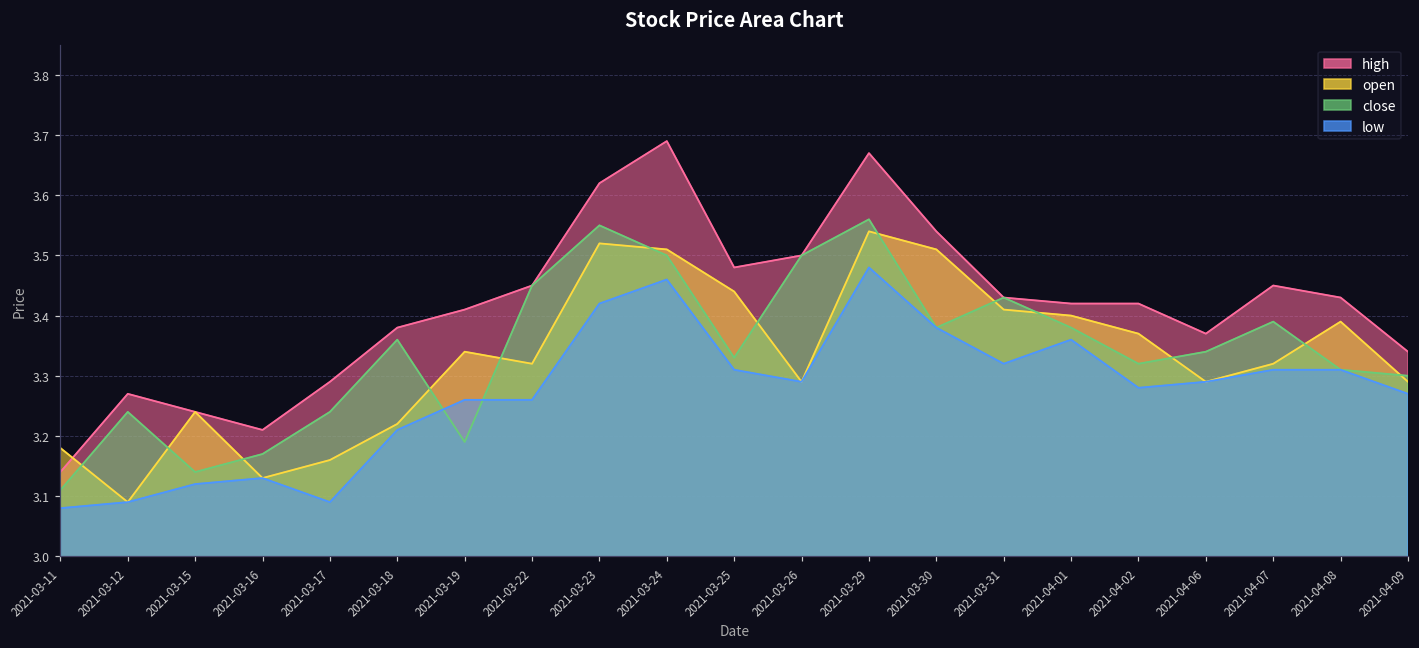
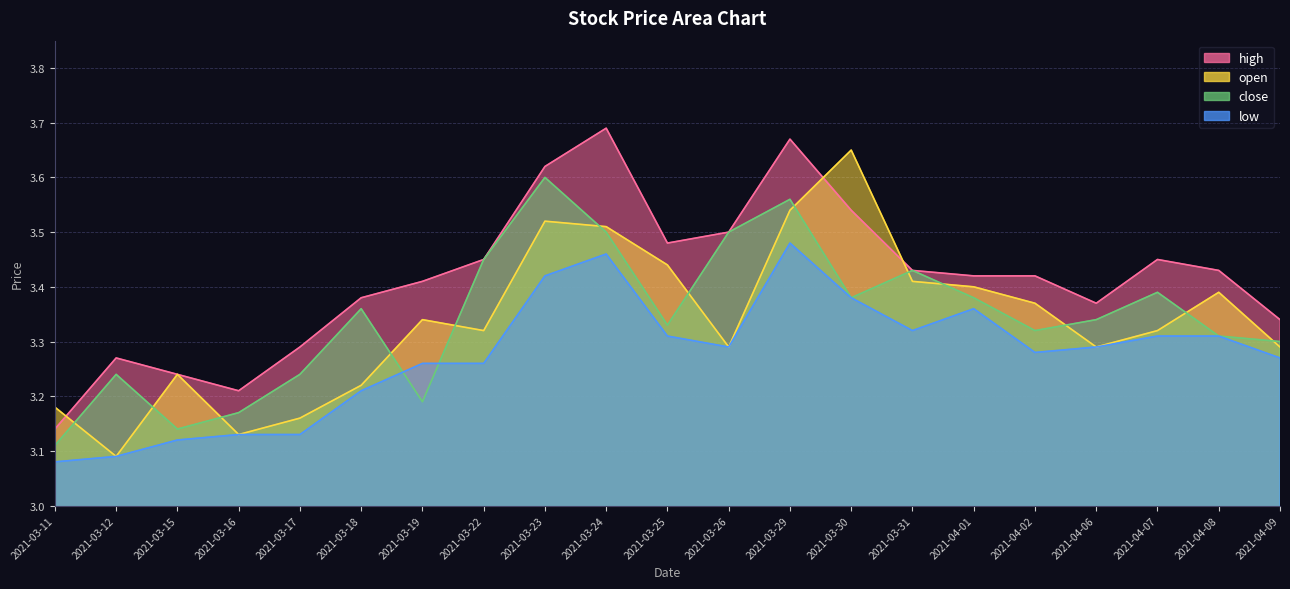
low, 2021-03-17: 3.09 -> 3.13
close, 2021-03-23: 3.55 -> 3.60
open, 2021-03-30: 3.51 -> 3.65
